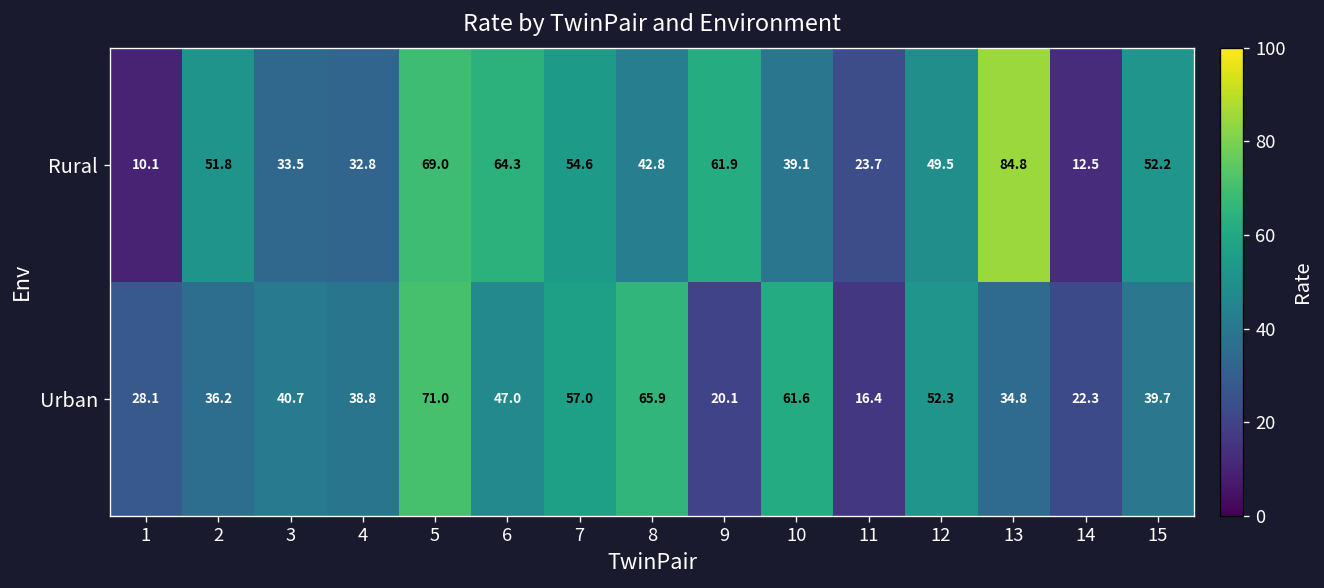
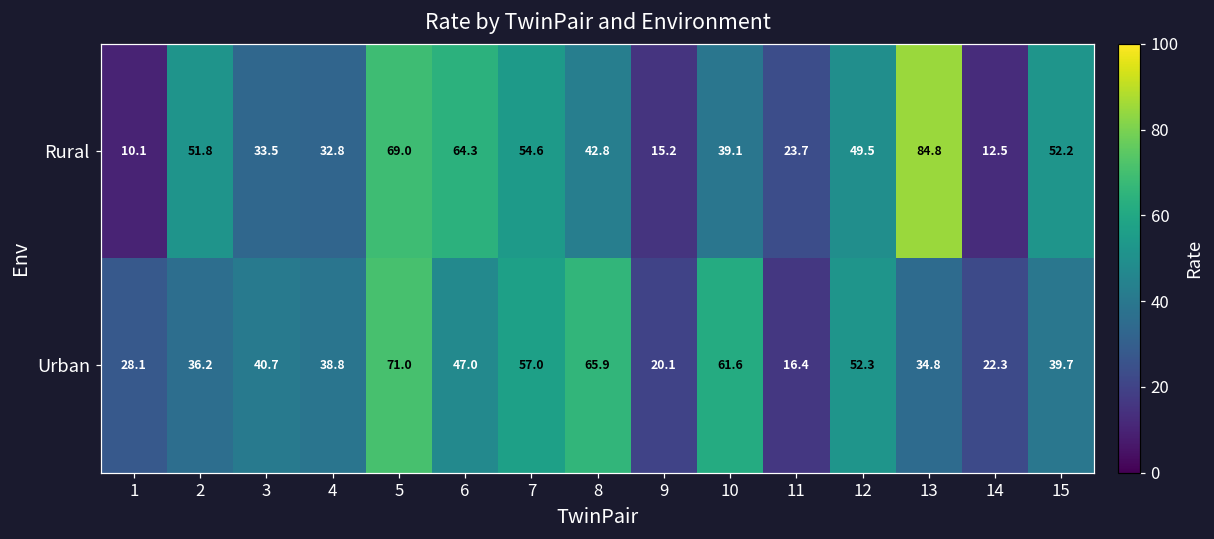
Rural, 9: 61.9 -> 15.2
